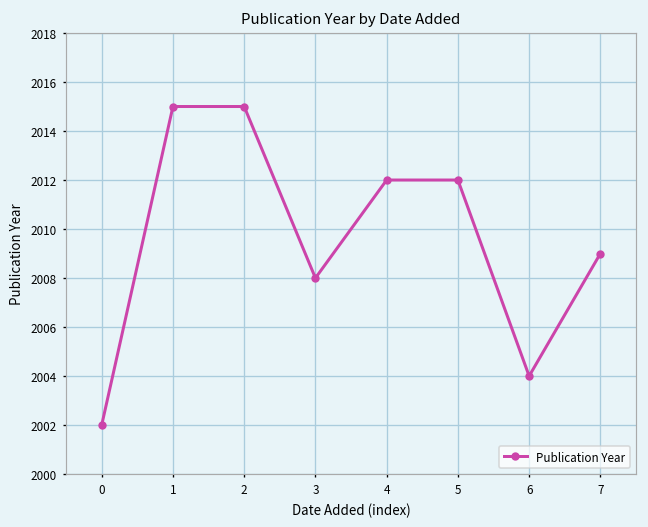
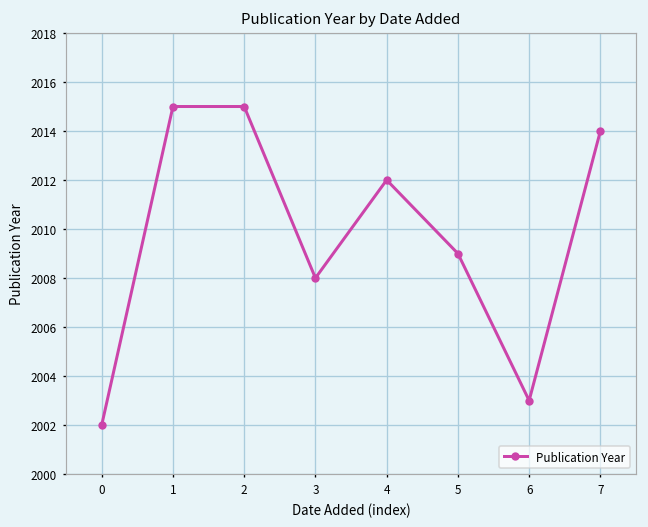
5: 2012 -> 2009
6: 2004 -> 2003
7: 2009 -> 2014
